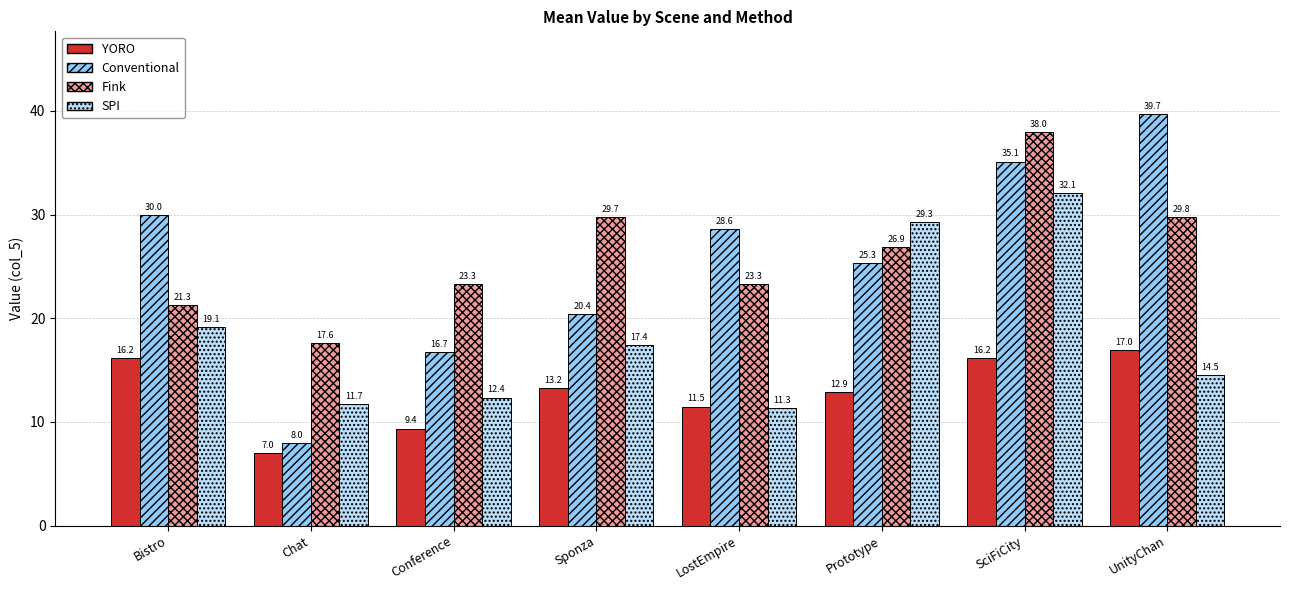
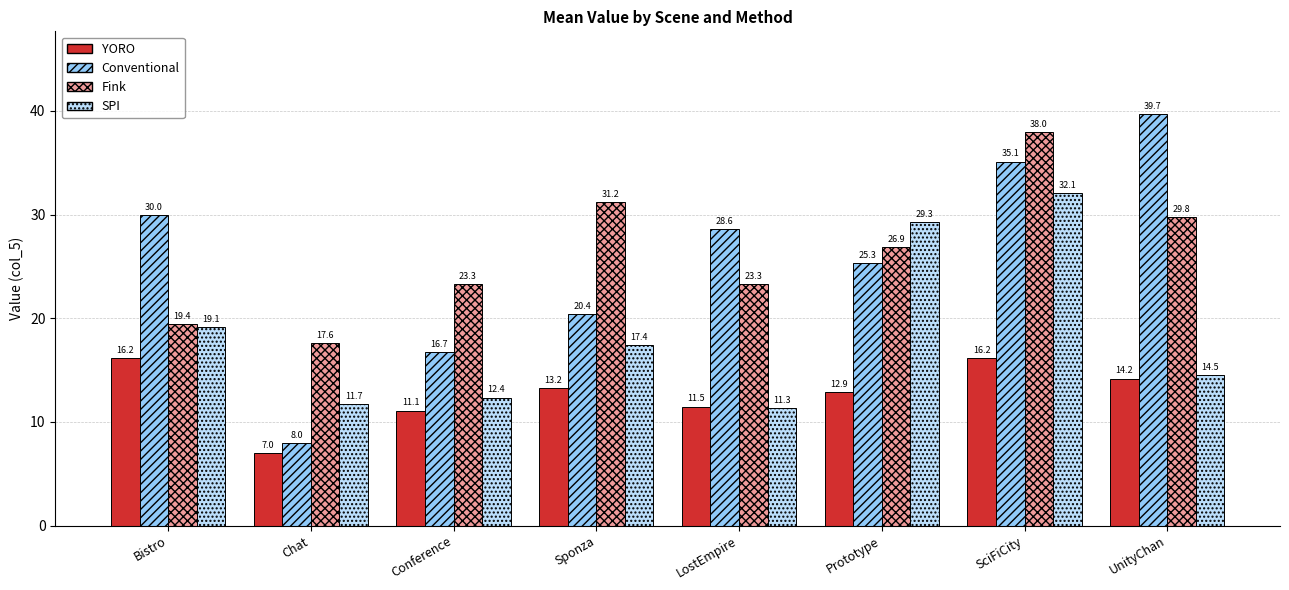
Fink, Bistro: 21.3 -> 19.4
YORO, Conference: 9.4 -> 11.1
Fink, Sponza: 29.7 -> 31.2
YORO, UnityChan: 17.0 -> 14.2
